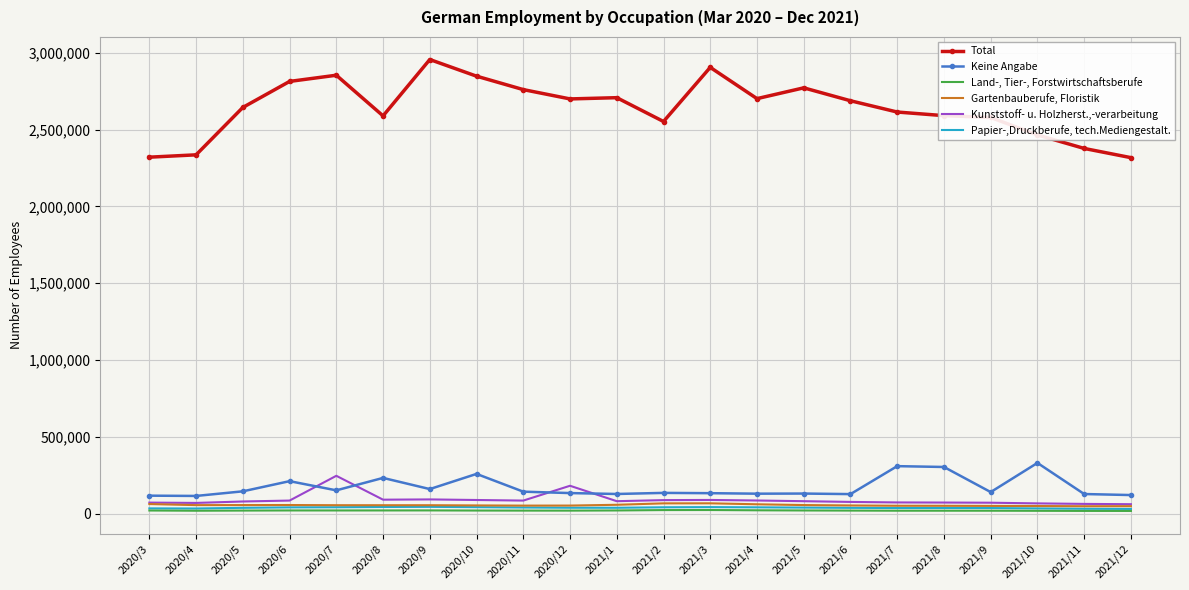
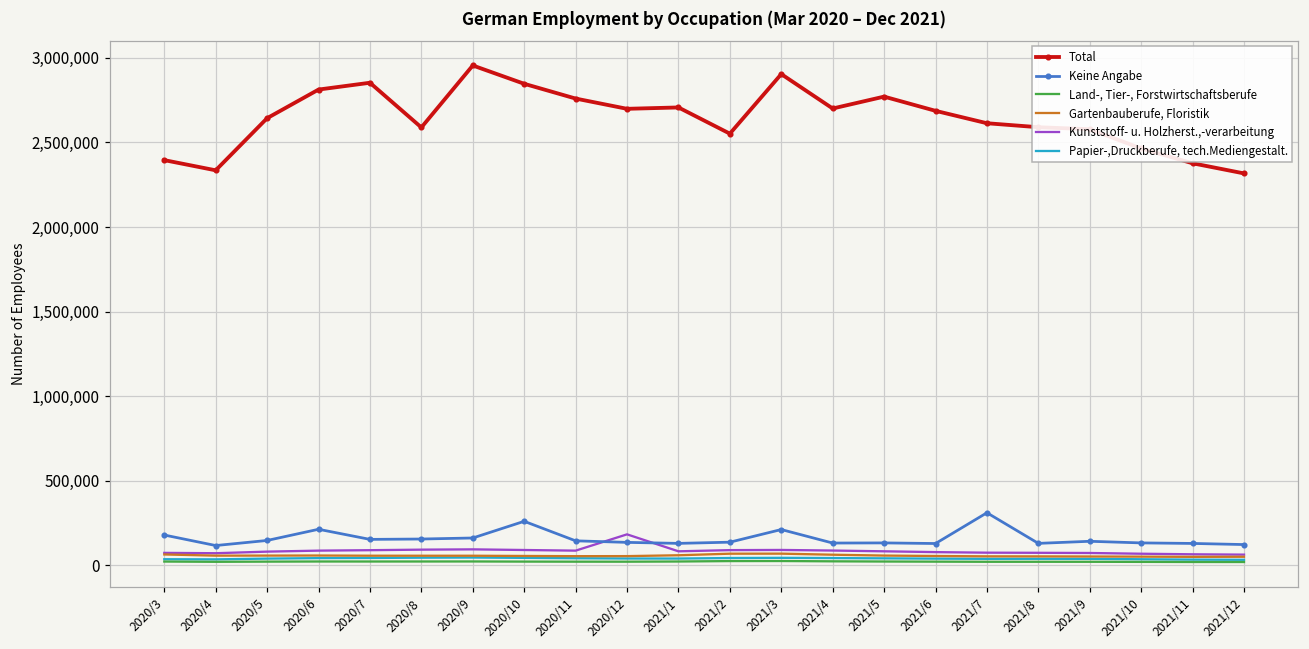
Total, 2020/3: 2,320,000 -> 2,400,000
Keine Angabe, 2020/3: 120,000 -> 180,000
Kunststoff- u. Holzherst.,-verarbeitung, 2020/7: 250,000 -> 90,000
Keine Angabe, 2020/8: 230,000 -> 150,000
Keine Angabe, 2021/3: 130,000 -> 210,000
Keine Angabe, 2021/8: 300,000 -> 130,000
Keine Angabe, 2021/10: 330,000 -> 130,000
